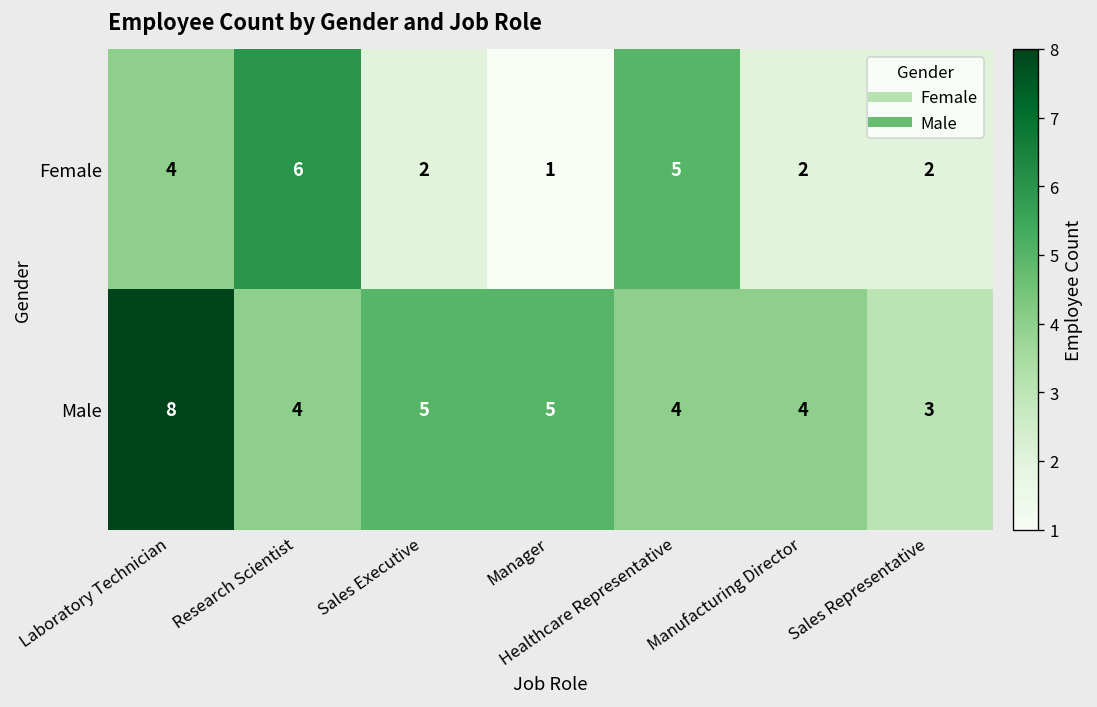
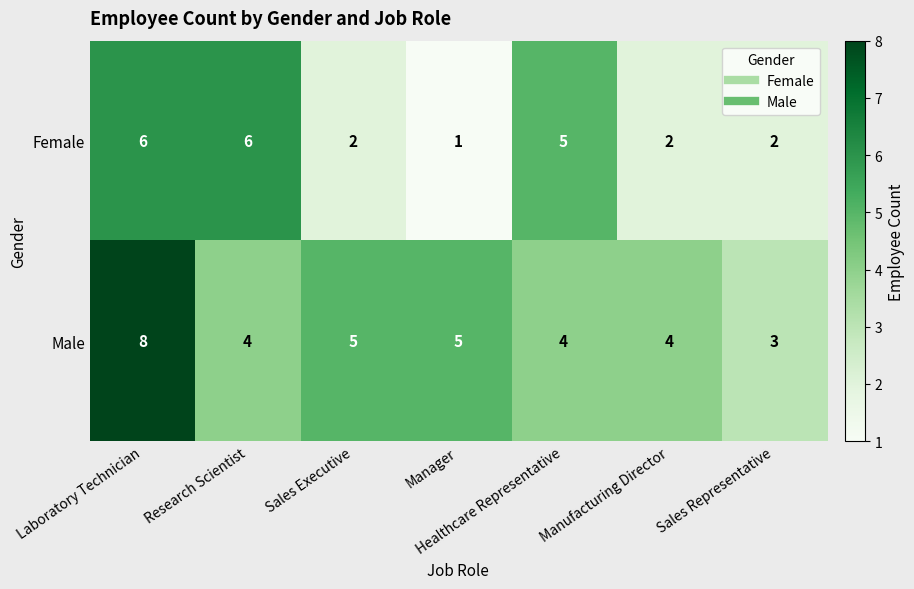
Female, Laboratory Technician: 4 -> 6
